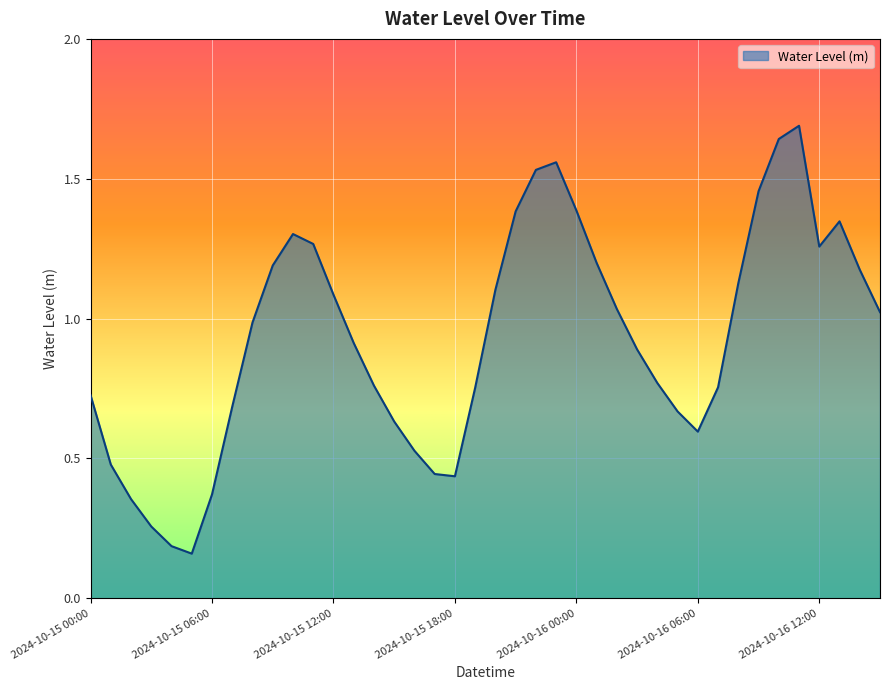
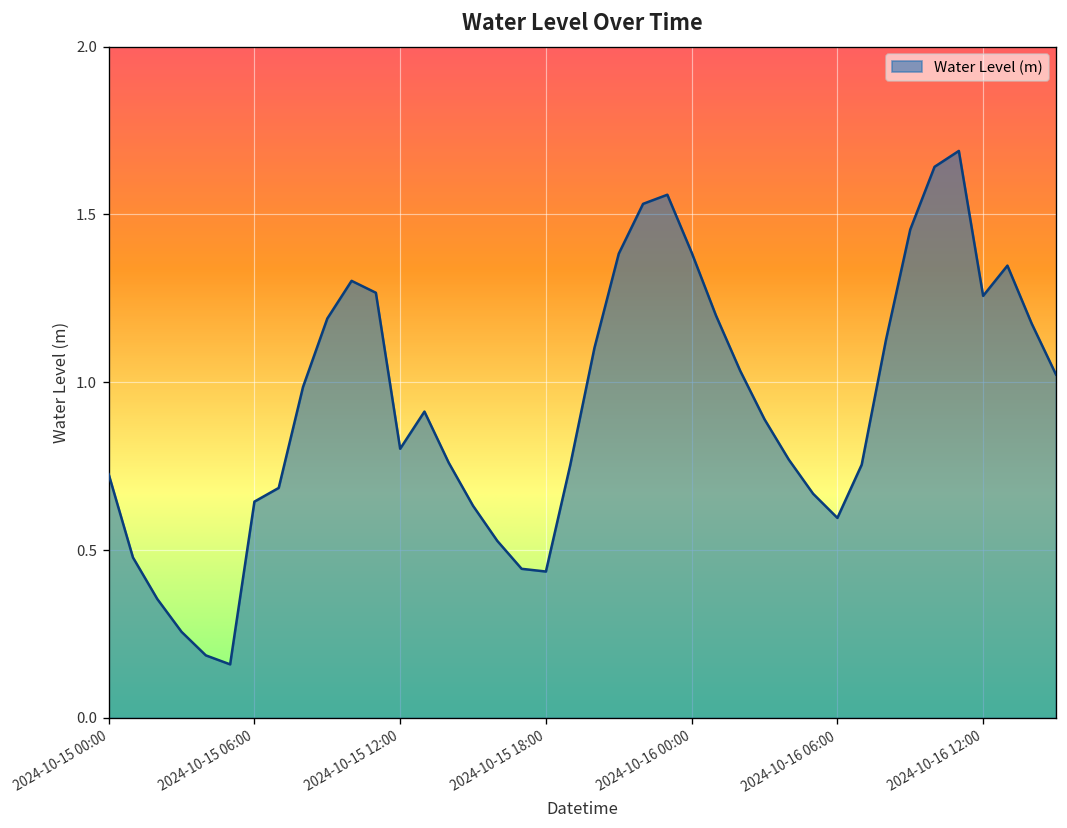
2024-10-15 06:00: 0.37 -> 0.64
2024-10-15 12:00: 1.09 -> 0.80
